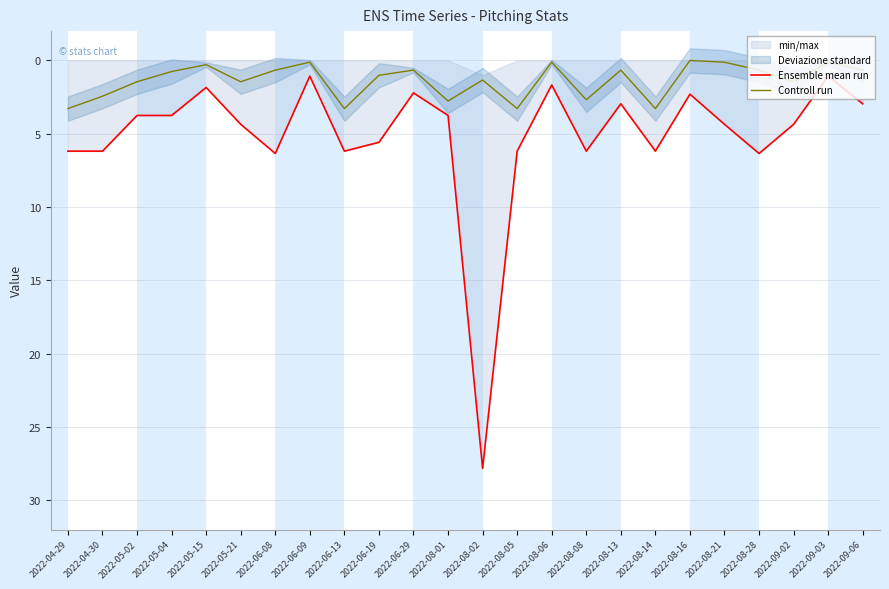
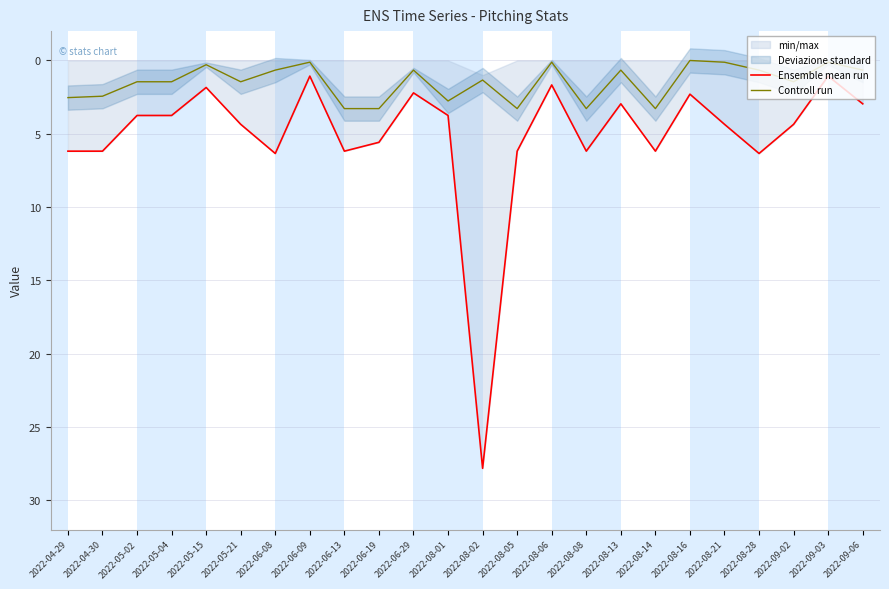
Controll run, 2022-04-29: 3.3 -> 2.5
Controll run, 2022-05-04: 0.8 -> 1.5
Controll run, 2022-06-19: 1.0 -> 3.3
Controll run, 2022-08-08: 2.7 -> 3.3
